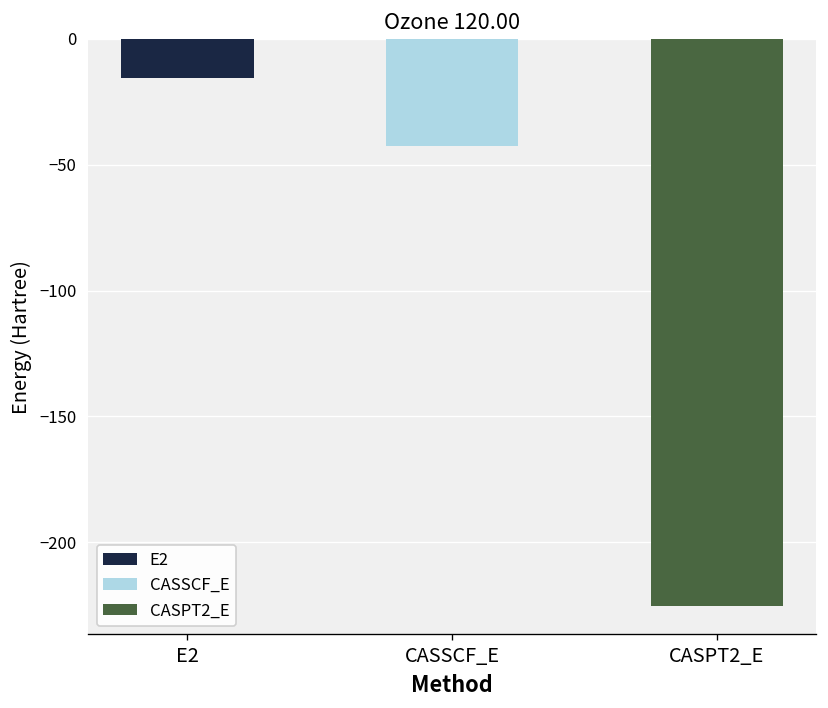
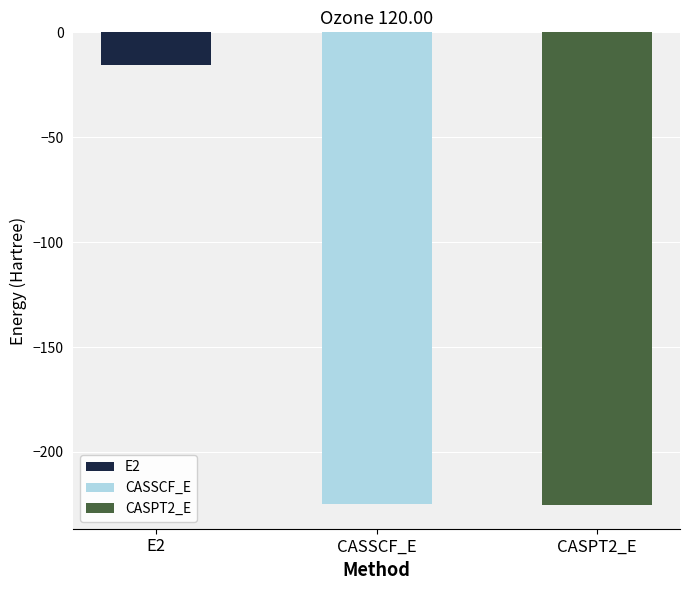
CASSCF_E: -43 -> -225
